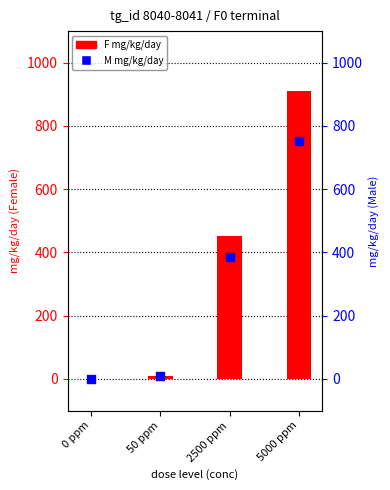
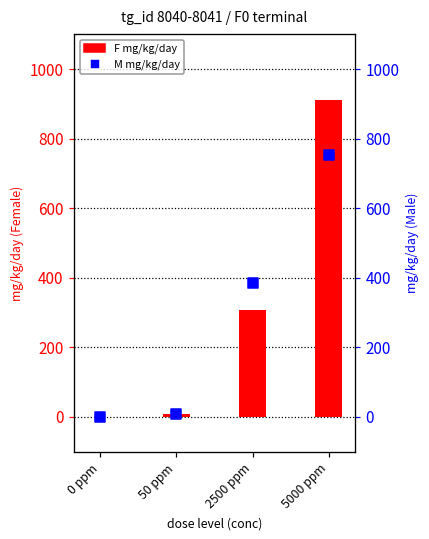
F mg/kg/day, 2500 ppm: 450 -> 310
